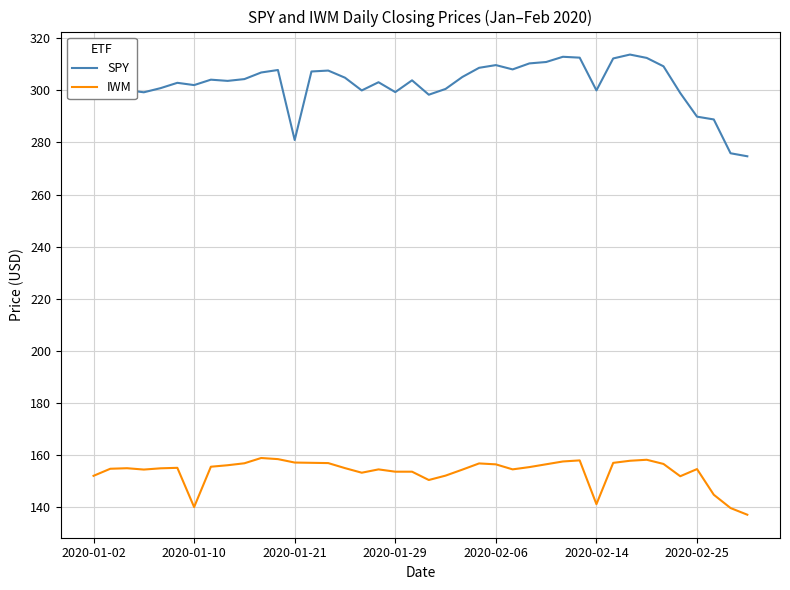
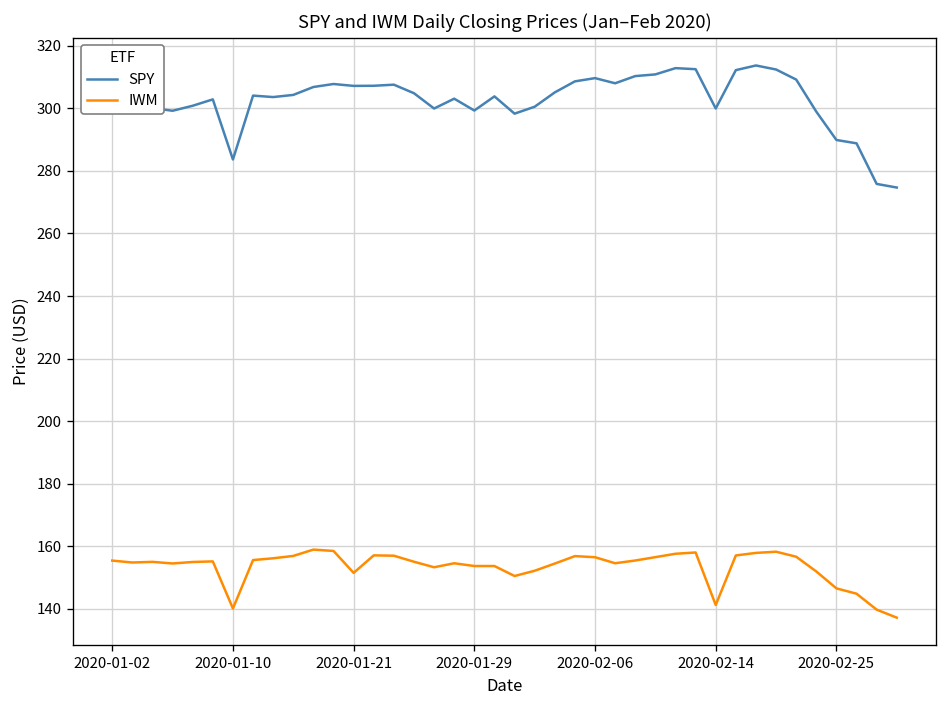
IWM, 2020-01-02: 152 -> 155
SPY, 2020-01-10: 302 -> 284
SPY, 2020-01-21: 281 -> 307
IWM, 2020-01-21: 157 -> 152
IWM, 2020-02-25: 155 -> 147
